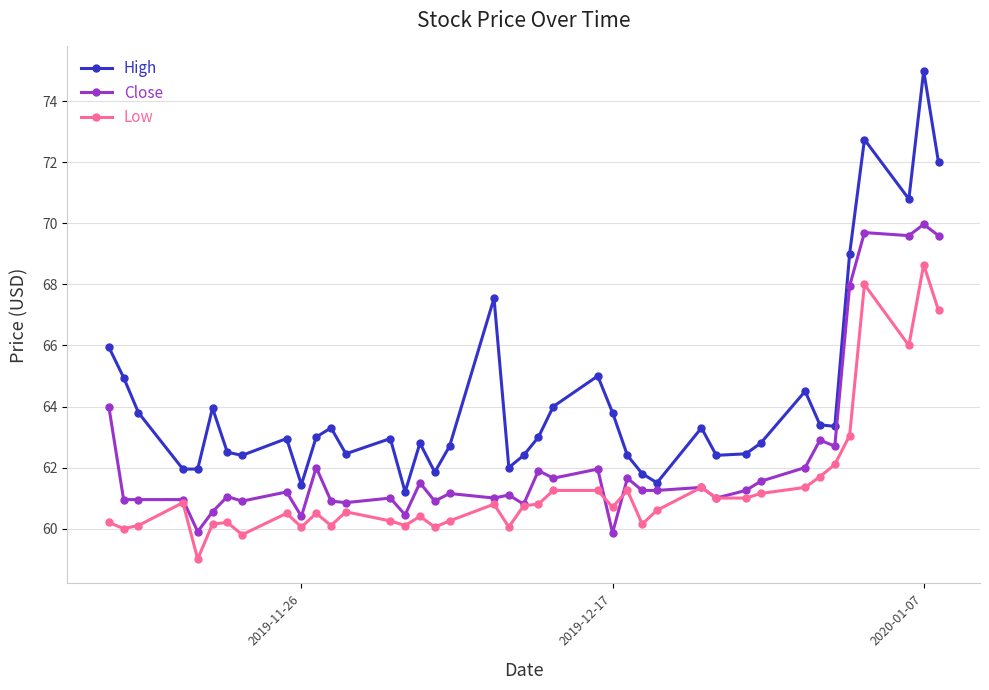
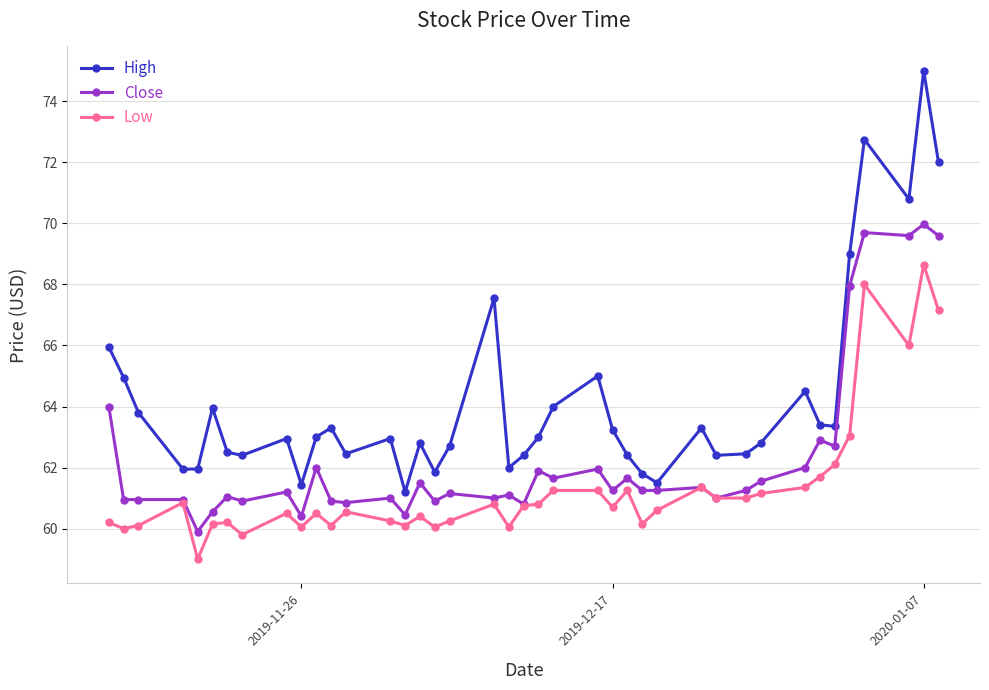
High, 2019-12-17: 63.8 -> 63.2
Close, 2019-12-17: 59.9 -> 61.3
